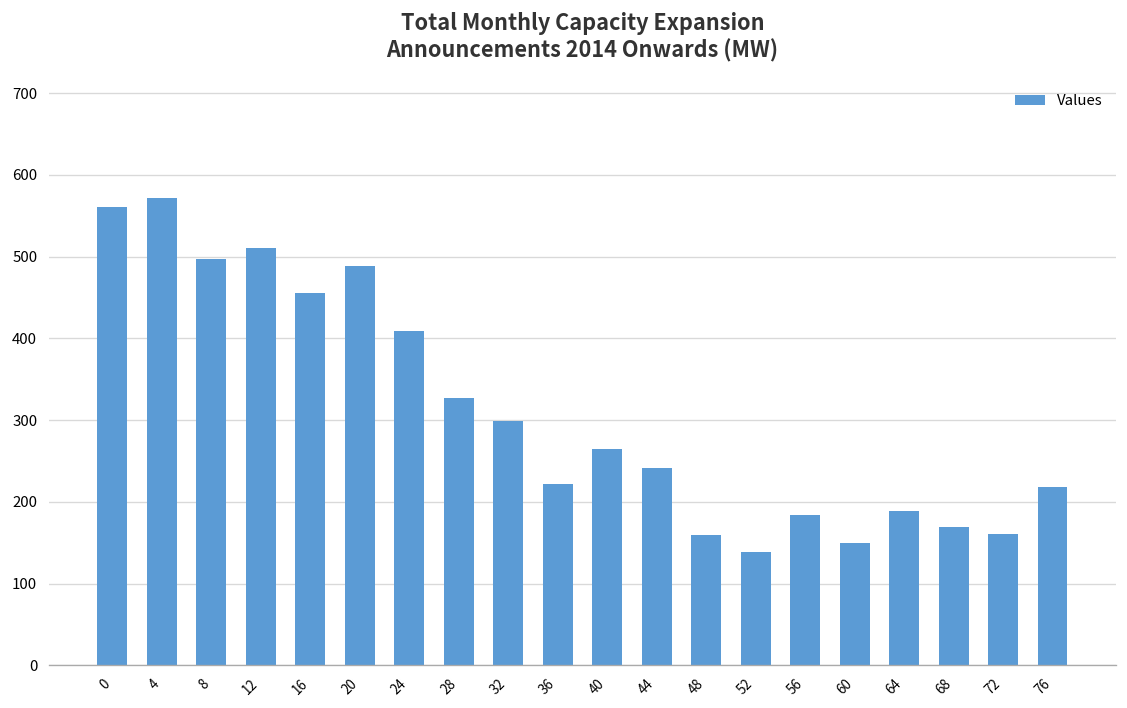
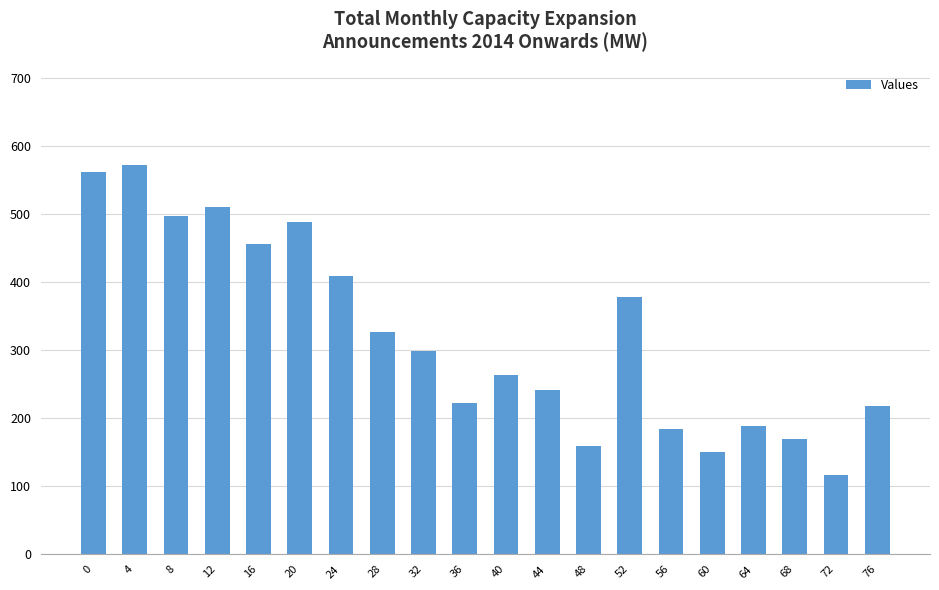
52: 140 -> 380
72: 160 -> 120
